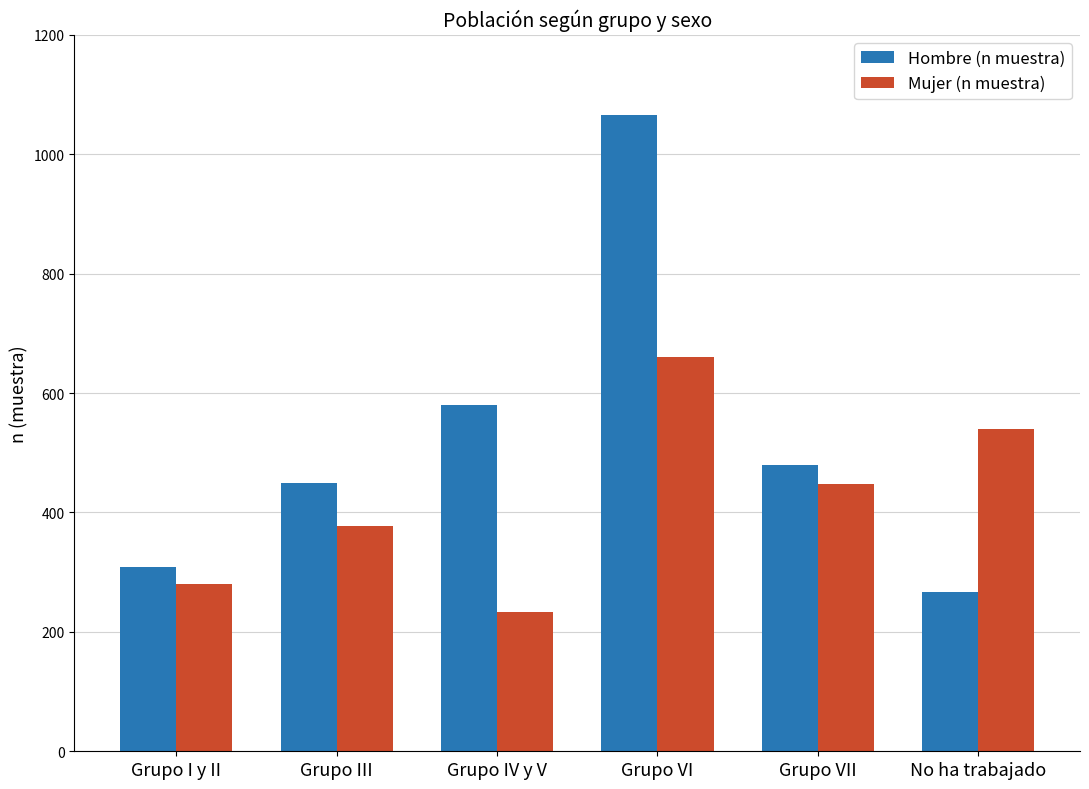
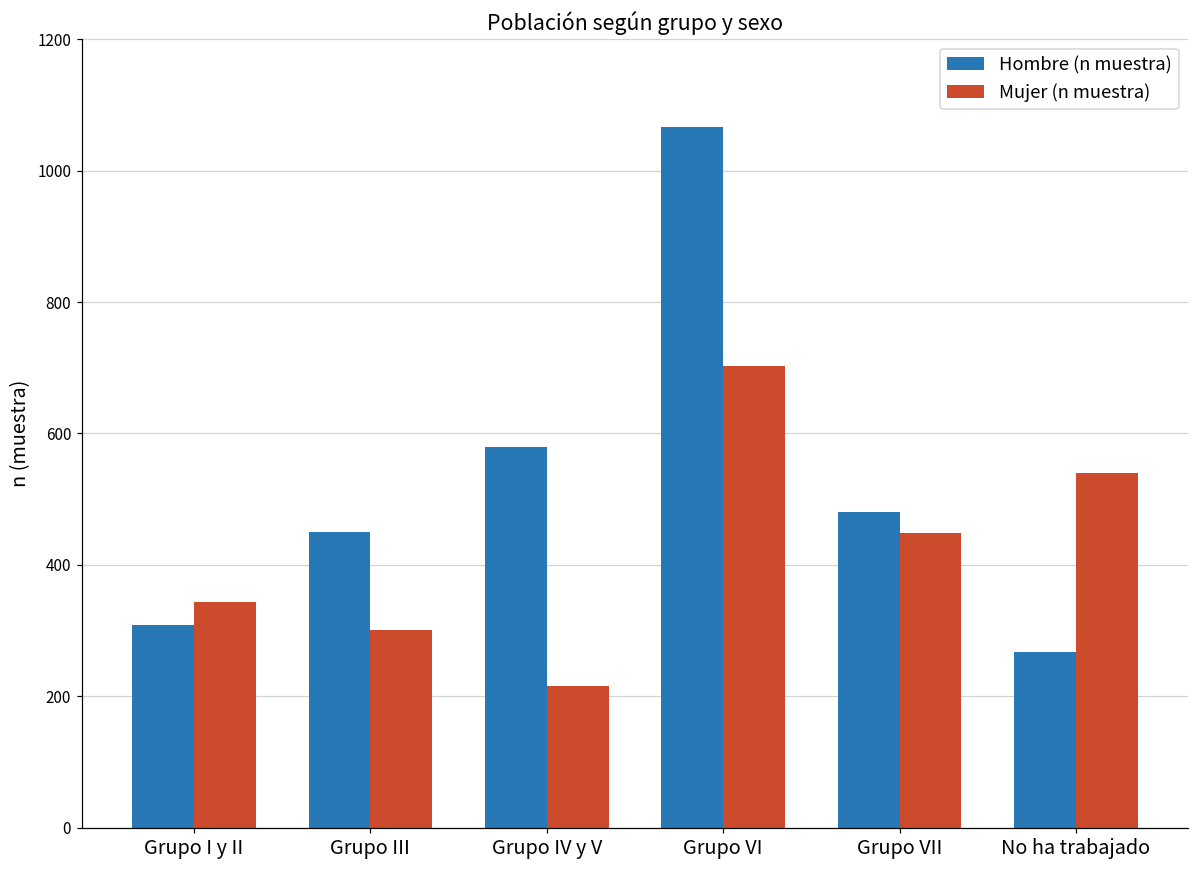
Mujer (n muestra), Grupo I y II: 280 -> 340
Mujer (n muestra), Grupo III: 380 -> 300
Mujer (n muestra), Grupo IV y V: 230 -> 220
Mujer (n muestra), Grupo VI: 660 -> 700
